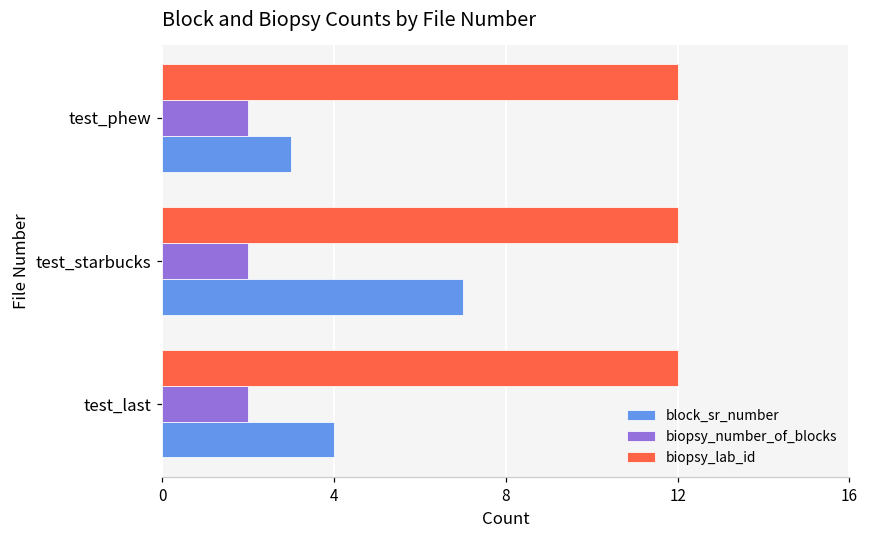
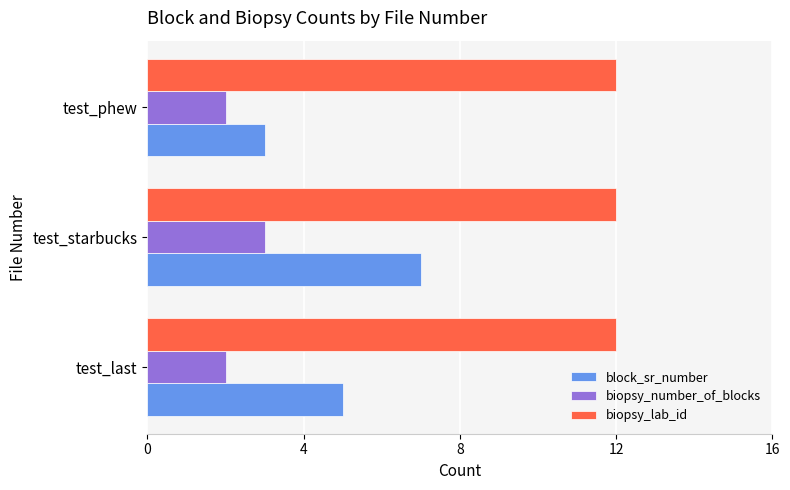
biopsy_number_of_blocks, test_starbucks: 2 -> 3
block_sr_number, test_last: 4 -> 5
